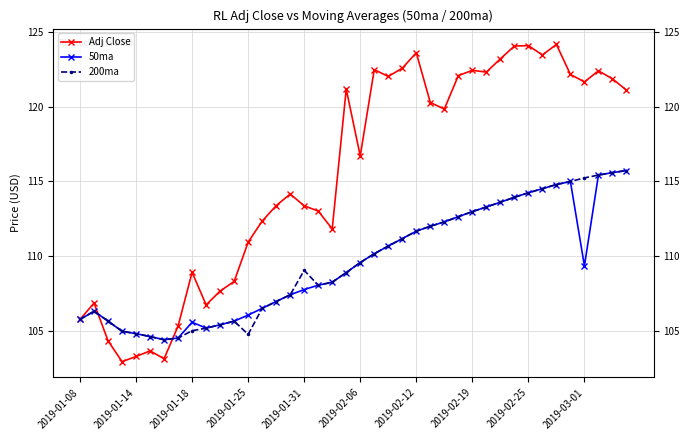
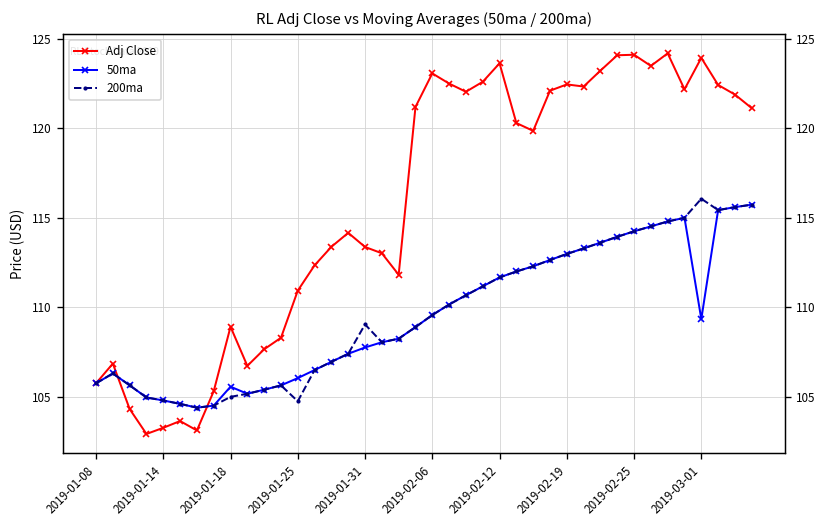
Adj Close, 2019-02-06: 116.7 -> 123.1
Adj Close, 2019-03-01: 121.7 -> 123.9
200ma, 2019-03-01: 115.2 -> 116.1
